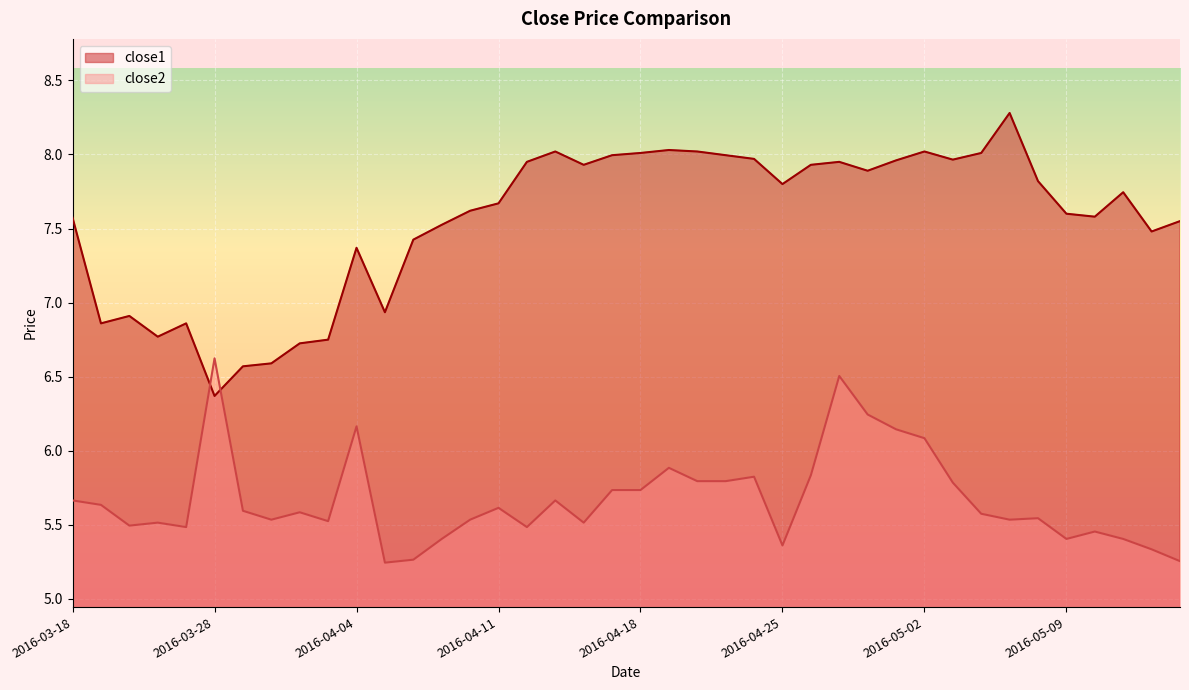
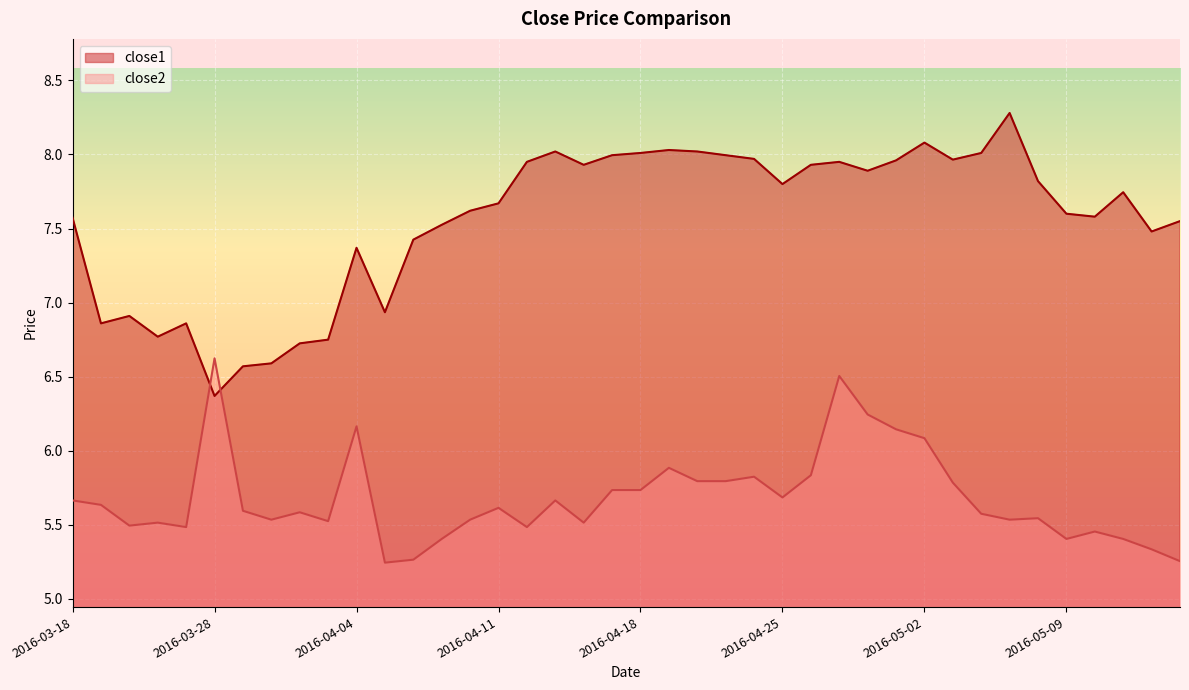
close2, 2016-04-25: 5.36 -> 5.69
close1, 2016-05-02: 8.02 -> 8.08
